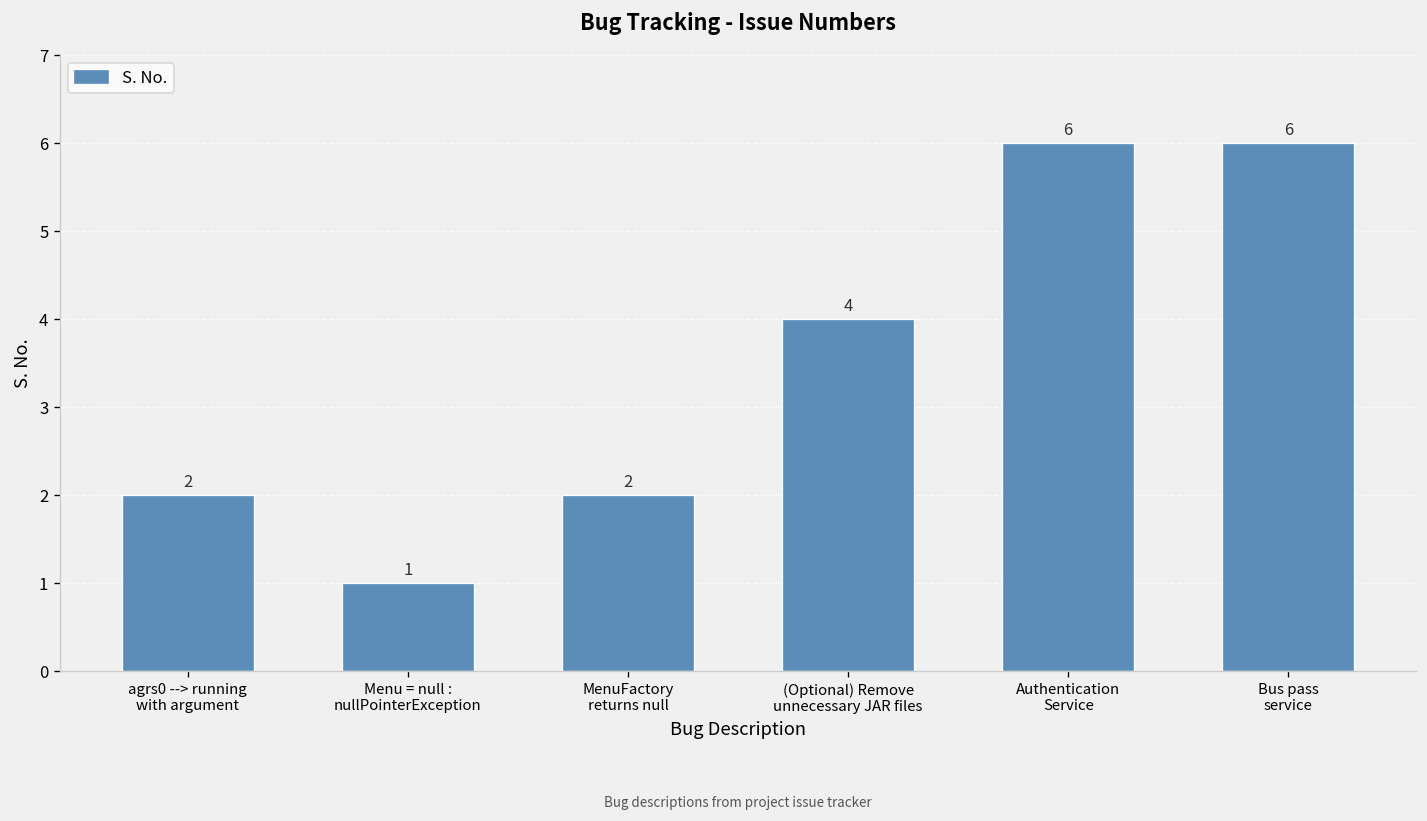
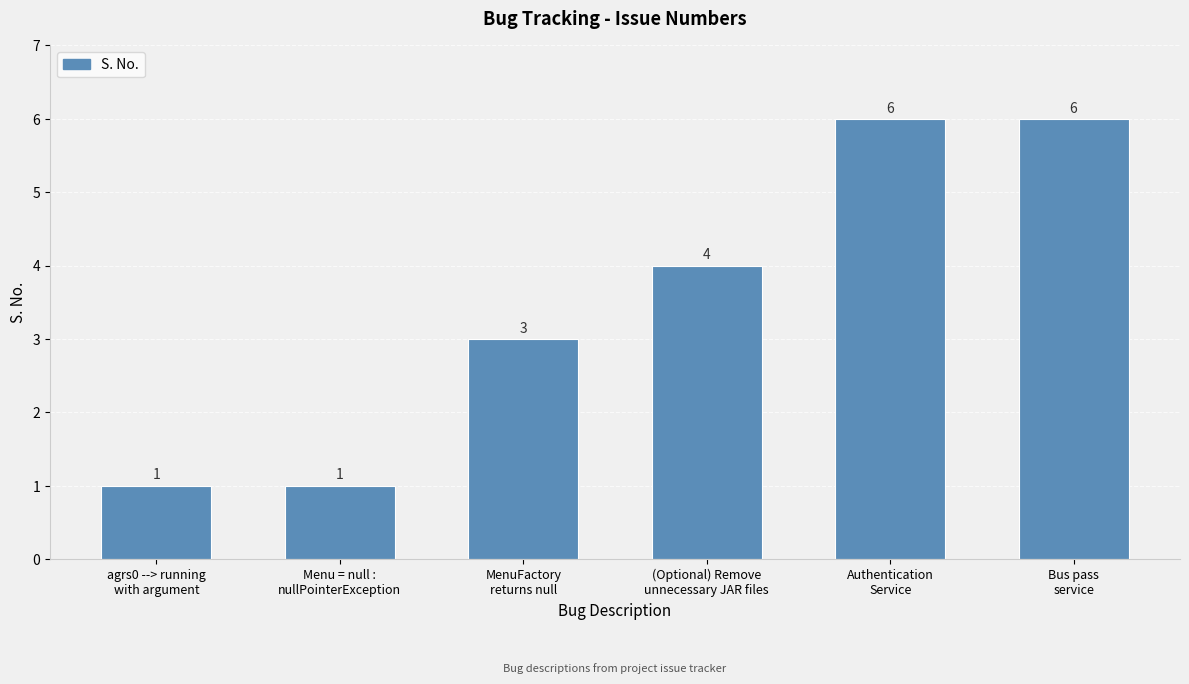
agrs0 --> running with argument: 2 -> 1
MenuFactory returns null: 2 -> 3
